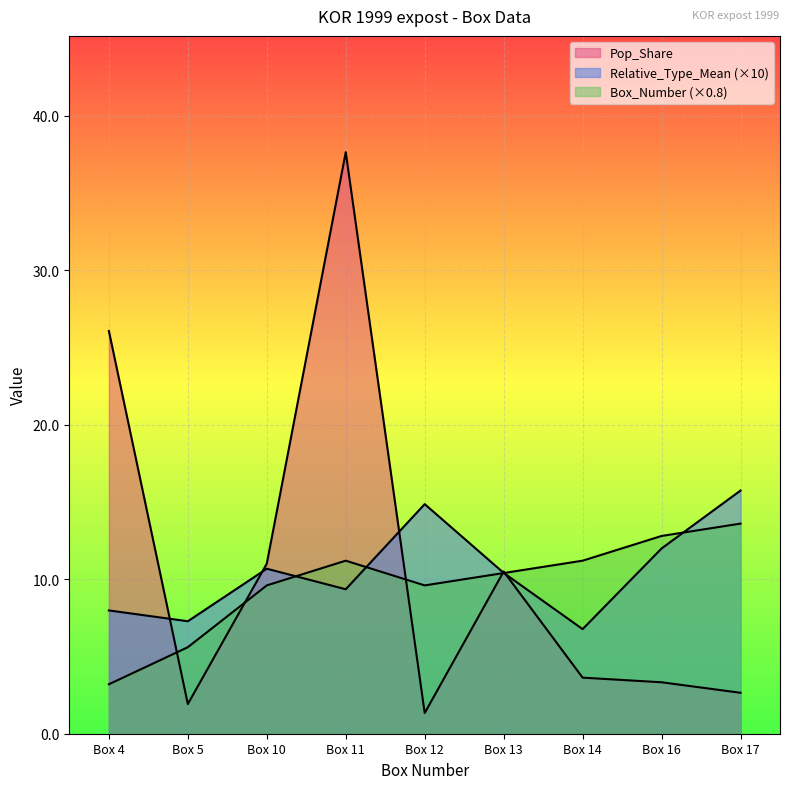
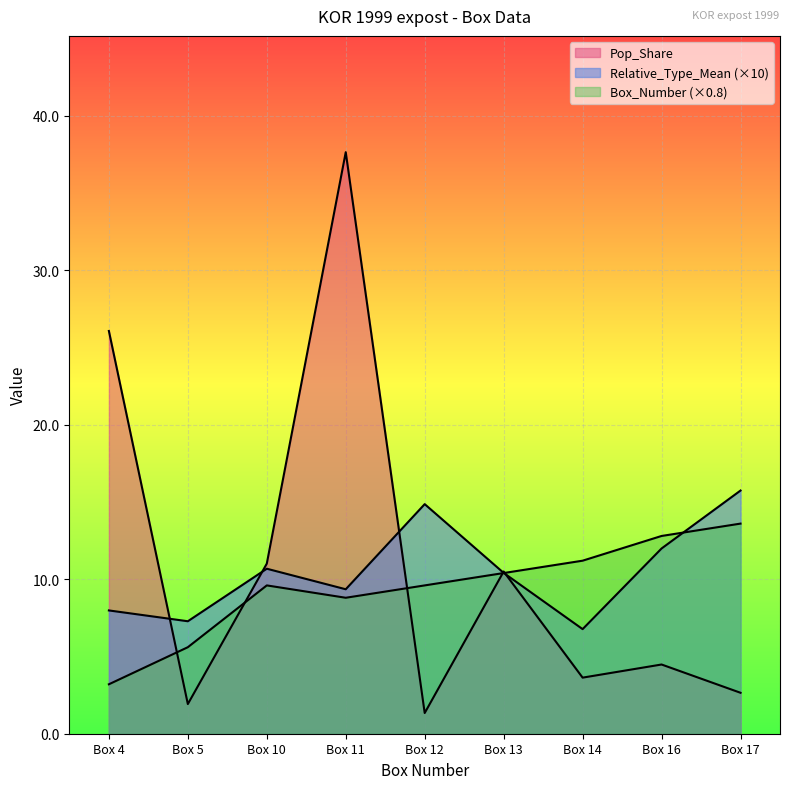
Box_Number (×0.8), Box 11: 11.2 -> 8.8
Pop_Share, Box 16: 3.3 -> 4.5
